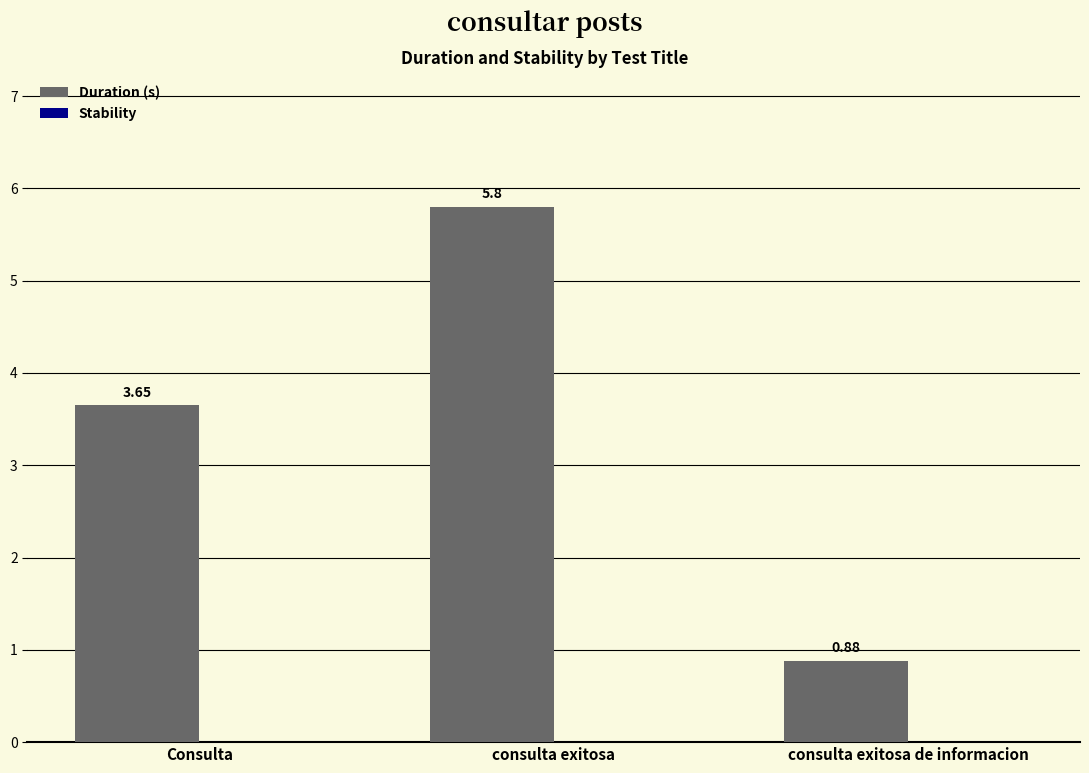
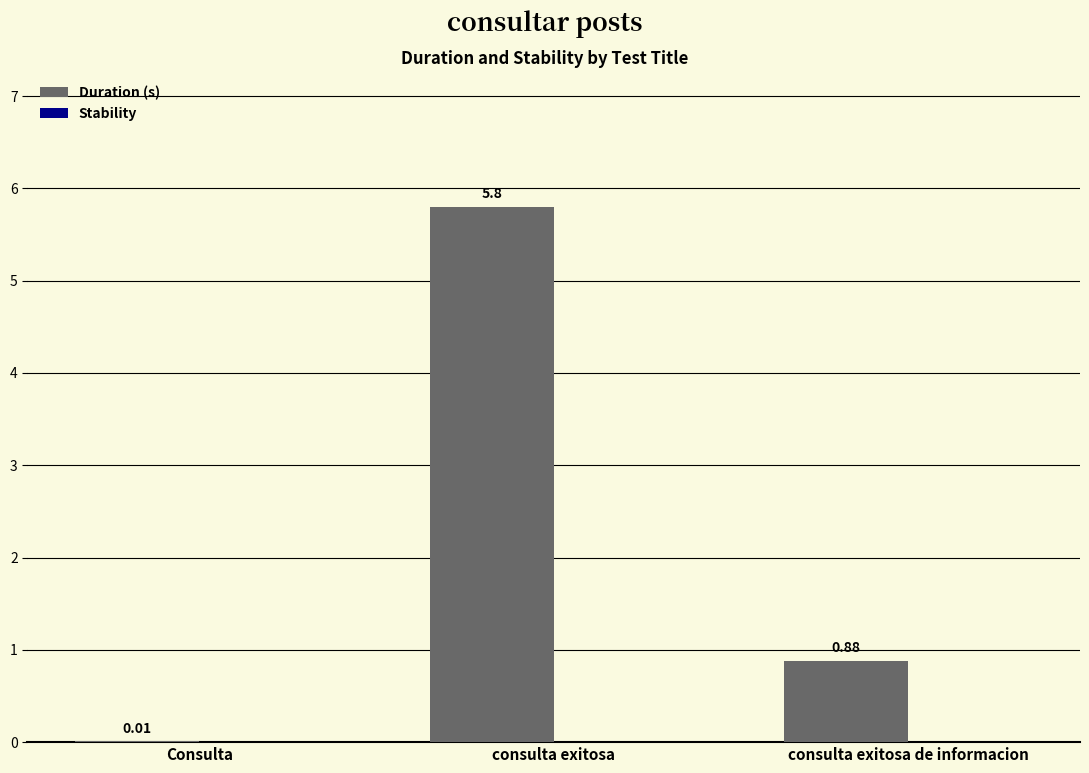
Duration (s), Consulta: 3.65 -> 0.01
